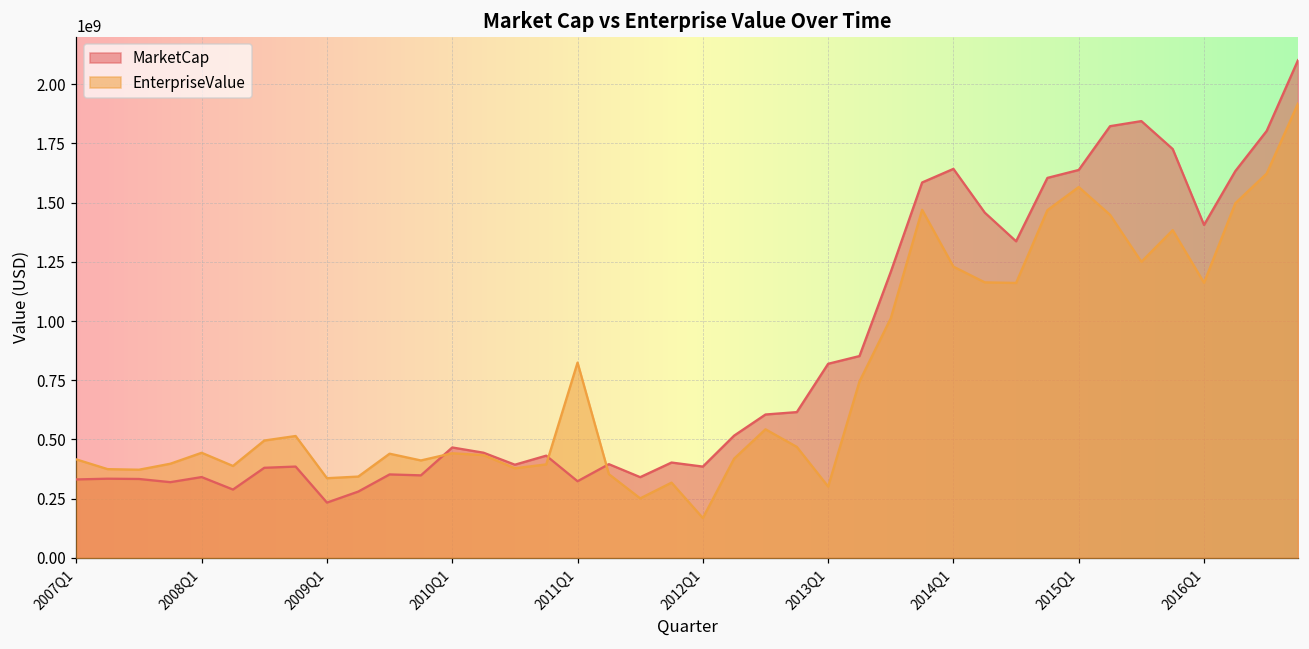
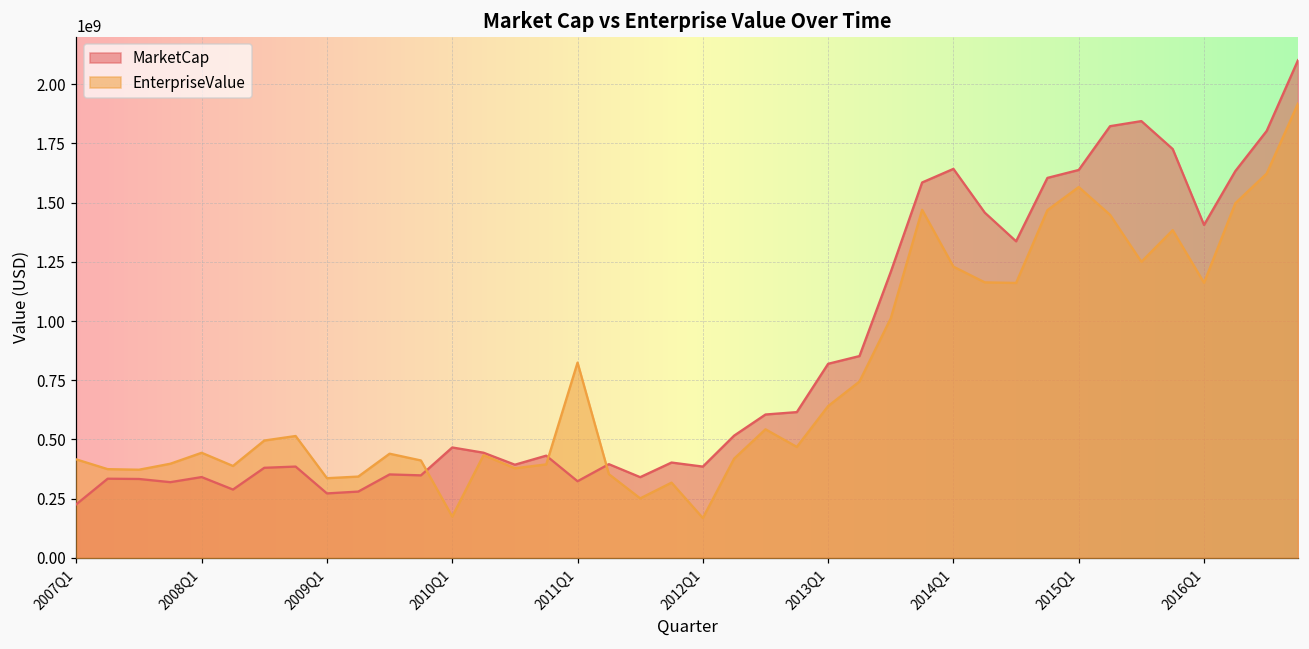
MarketCap, 2007Q1: 330000000 -> 230000000
MarketCap, 2009Q1: 230000000 -> 270000000
EnterpriseValue, 2010Q1: 440000000 -> 170000000
EnterpriseValue, 2013Q1: 300000000 -> 640000000
